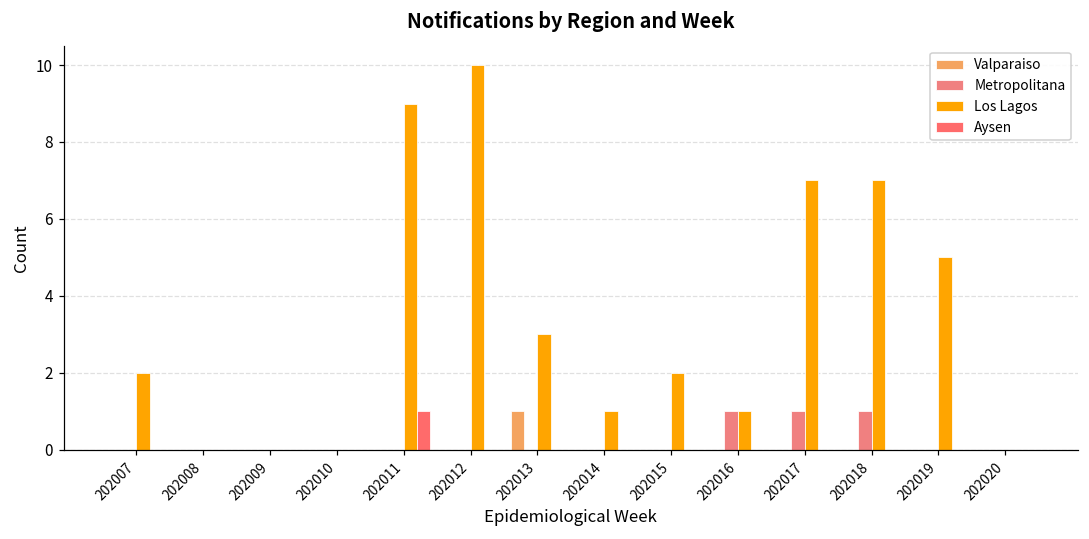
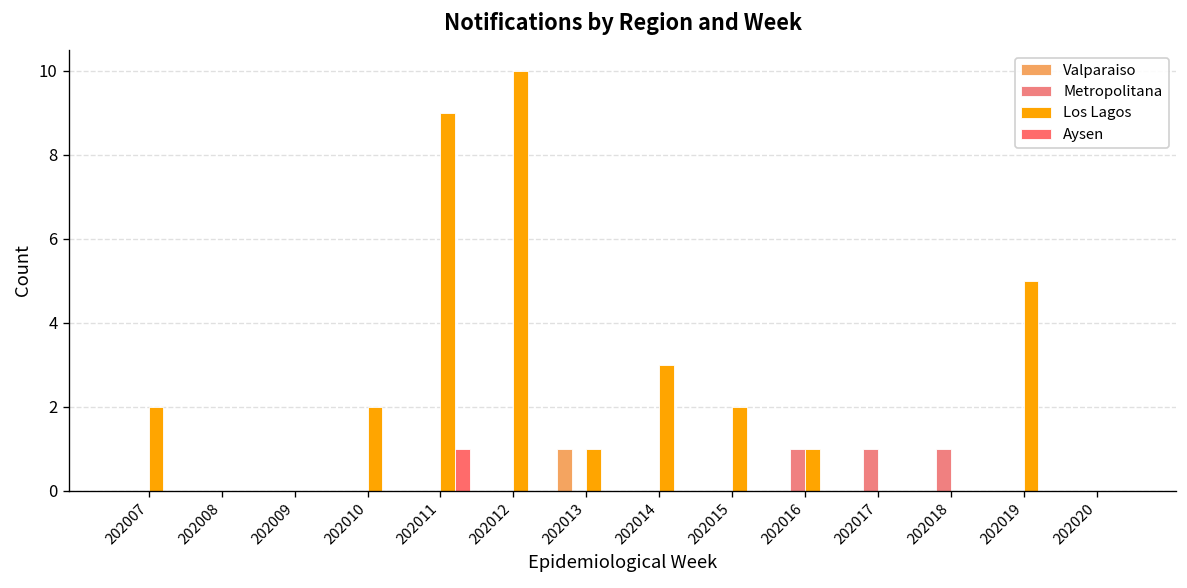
Los Lagos, 202010: 0 -> 2
Los Lagos, 202013: 3 -> 1
Los Lagos, 202014: 1 -> 3
Los Lagos, 202017: 7 -> 0
Los Lagos, 202018: 7 -> 0
